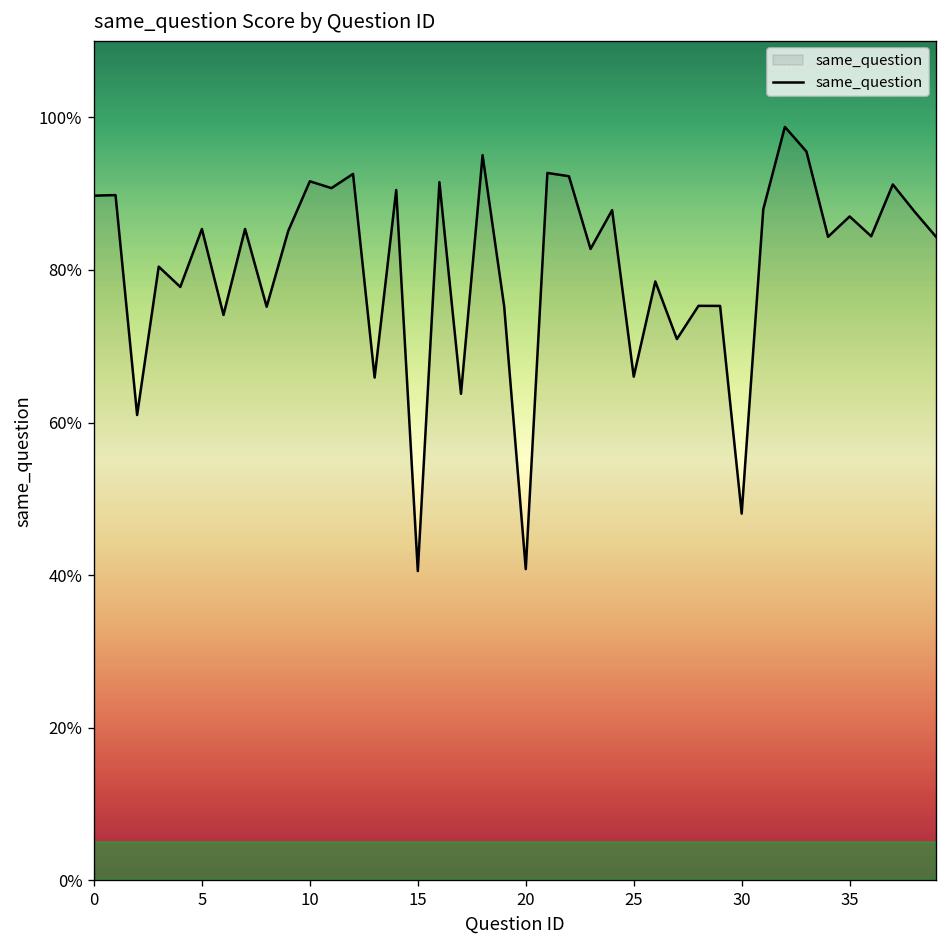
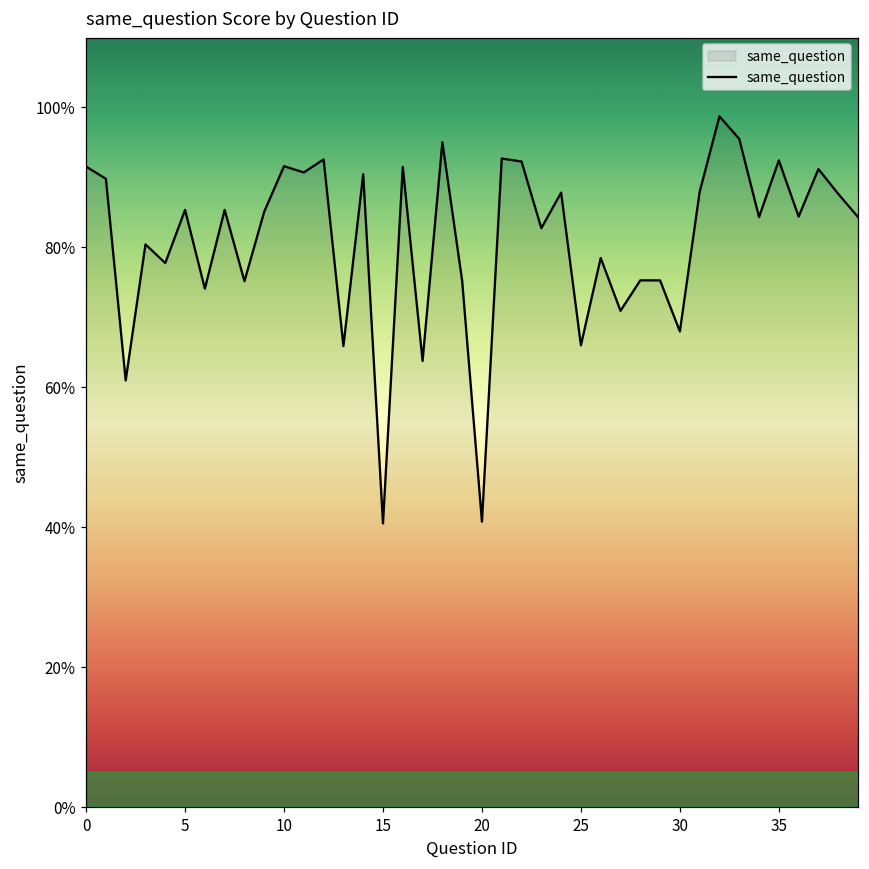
0: 90% -> 92%
30: 48% -> 68%
35: 87% -> 92%
